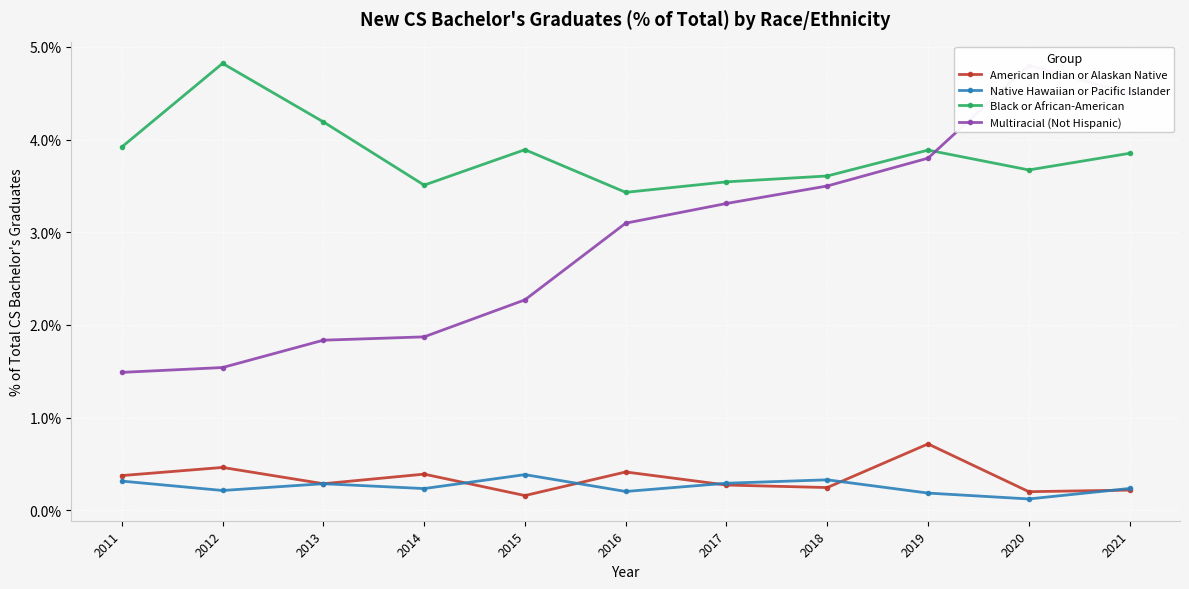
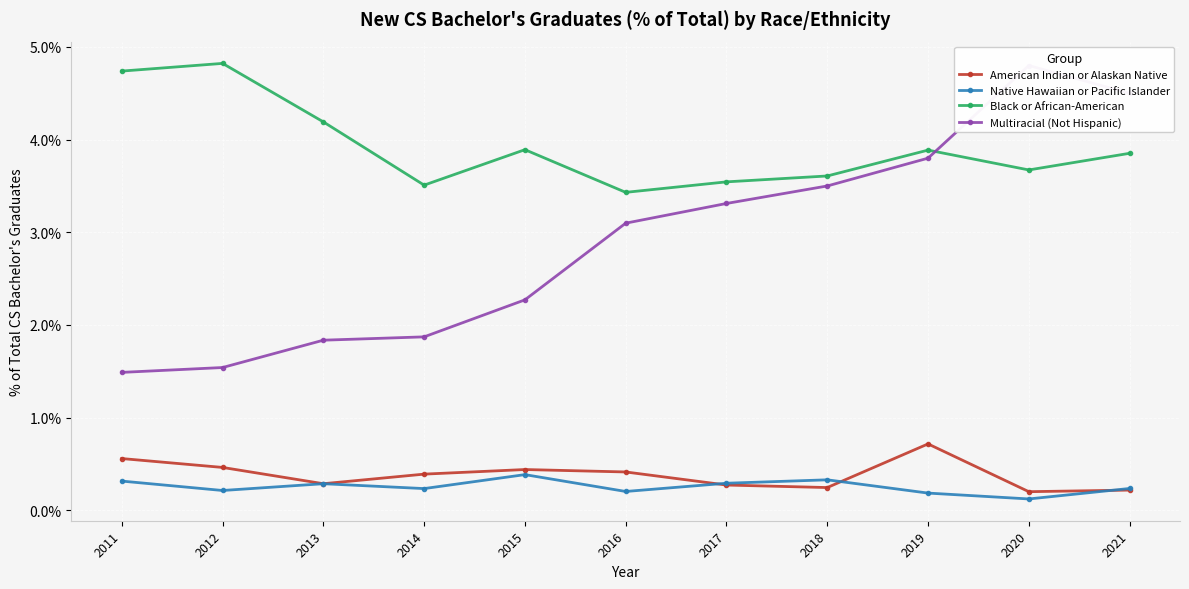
American Indian or Alaskan Native, 2011: 0.4% -> 0.6%
Black or African-American, 2011: 3.9% -> 4.7%
American Indian or Alaskan Native, 2015: 0.2% -> 0.4%
